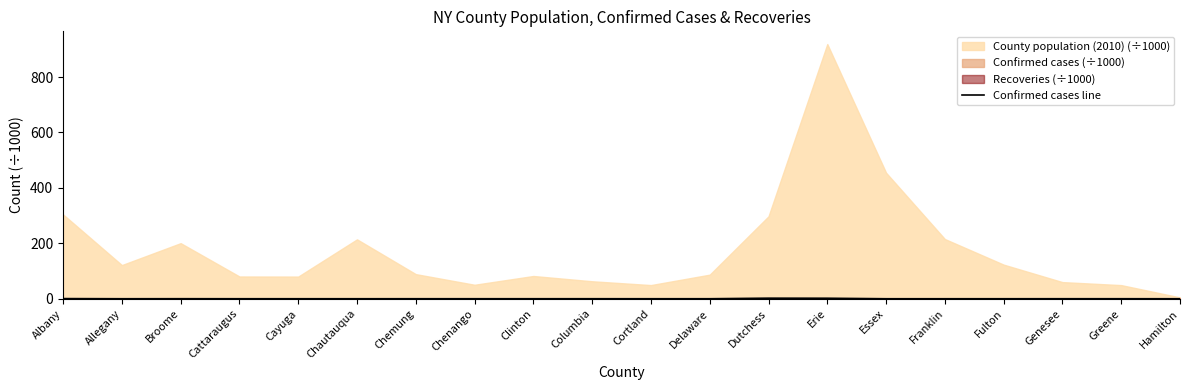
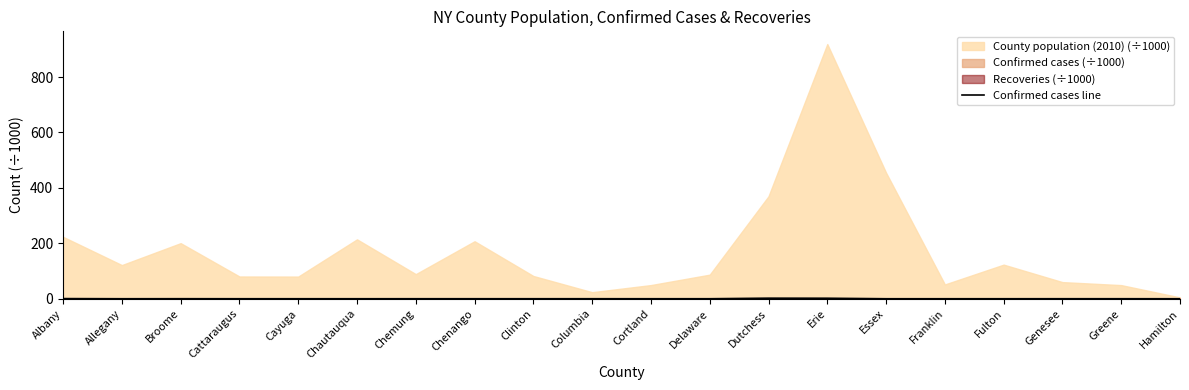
County population (2010) (÷1000), Albany: 300 -> 220
County population (2010) (÷1000), Chenango: 50 -> 210
County population (2010) (÷1000), Columbia: 60 -> 20
County population (2010) (÷1000), Dutchess: 300 -> 370
County population (2010) (÷1000), Franklin: 220 -> 50
